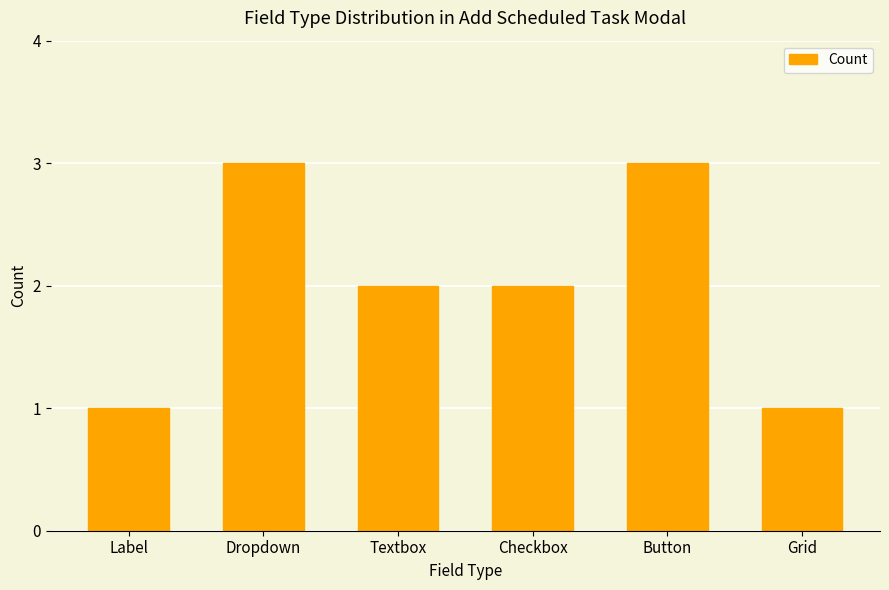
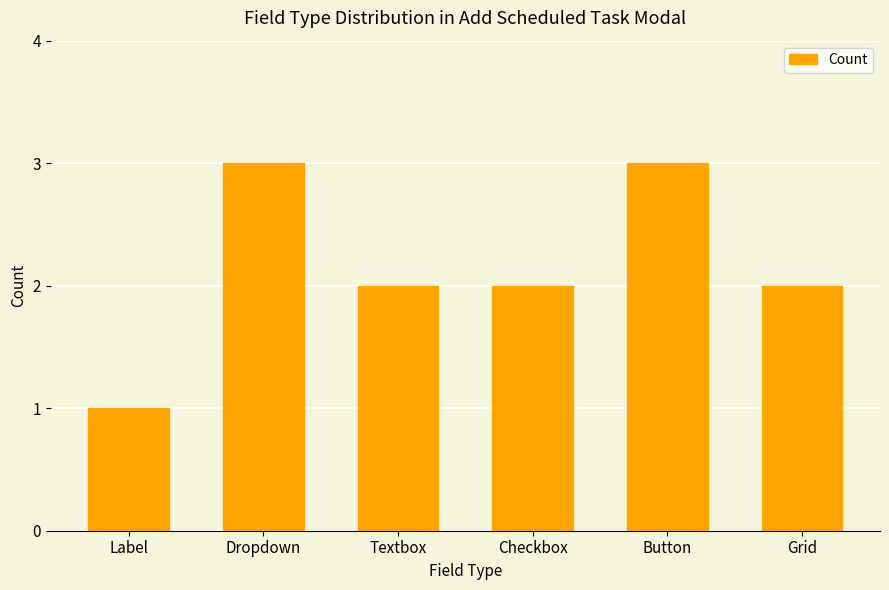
Grid: 1 -> 2
